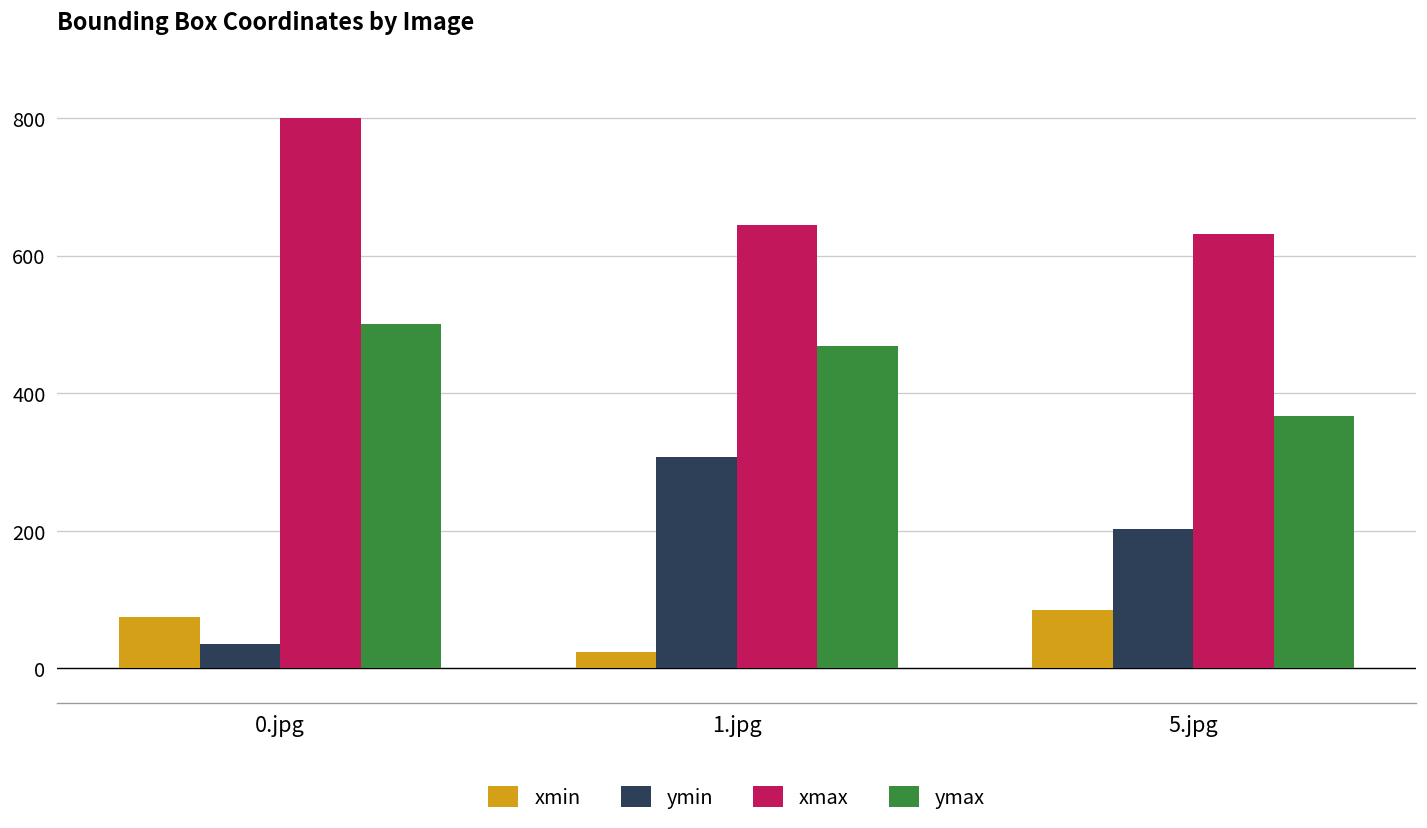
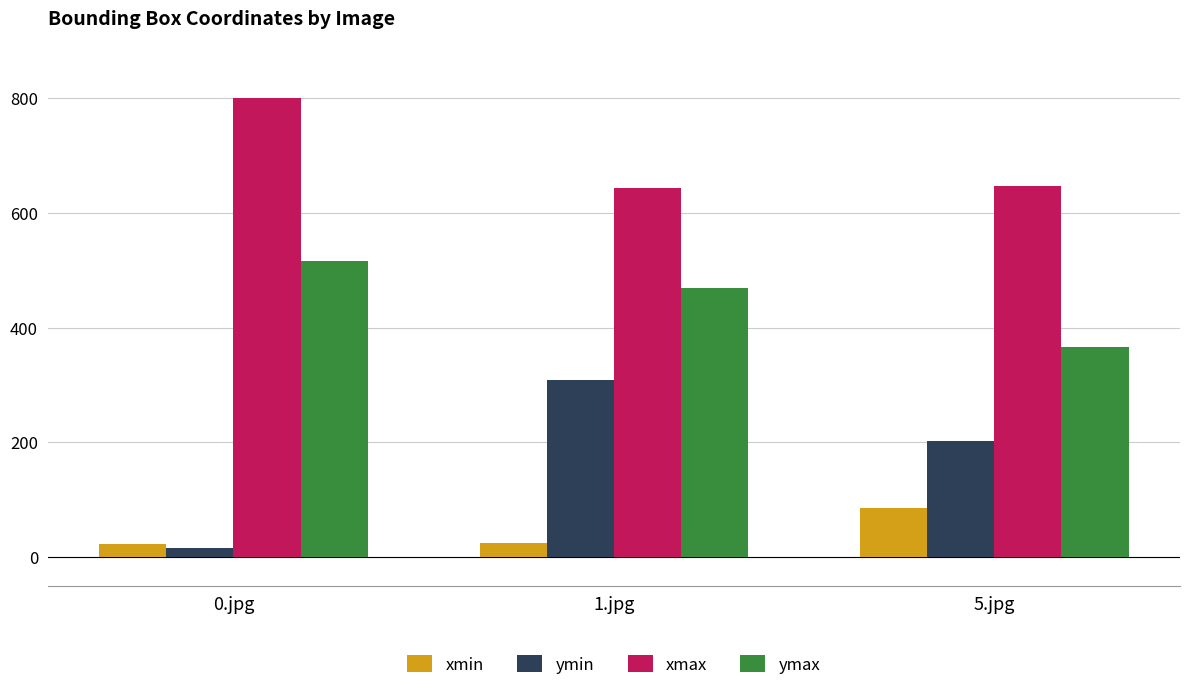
xmin, 0.jpg: 80 -> 20
ymin, 0.jpg: 40 -> 20
ymax, 0.jpg: 500 -> 520
xmax, 5.jpg: 630 -> 650
